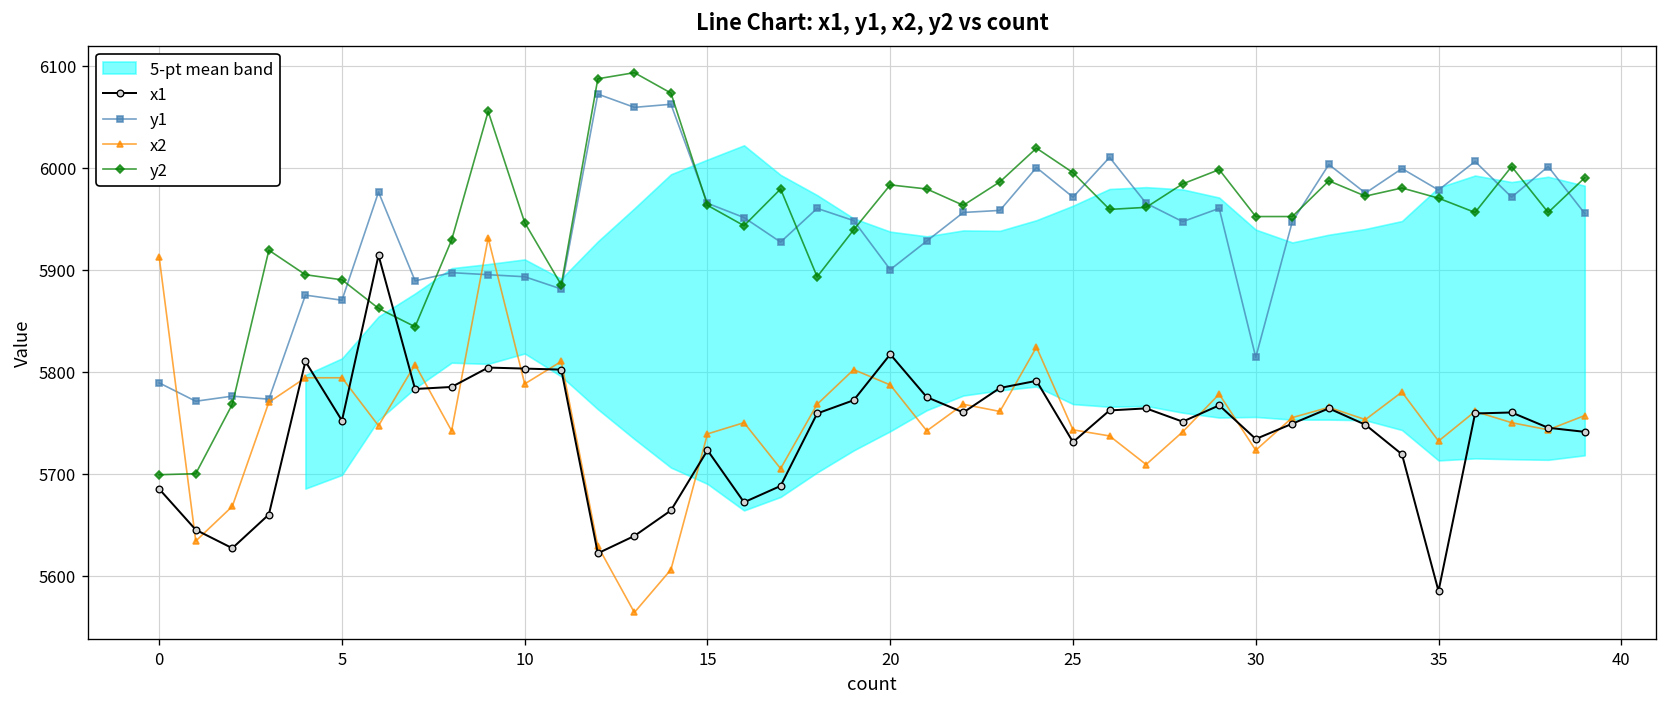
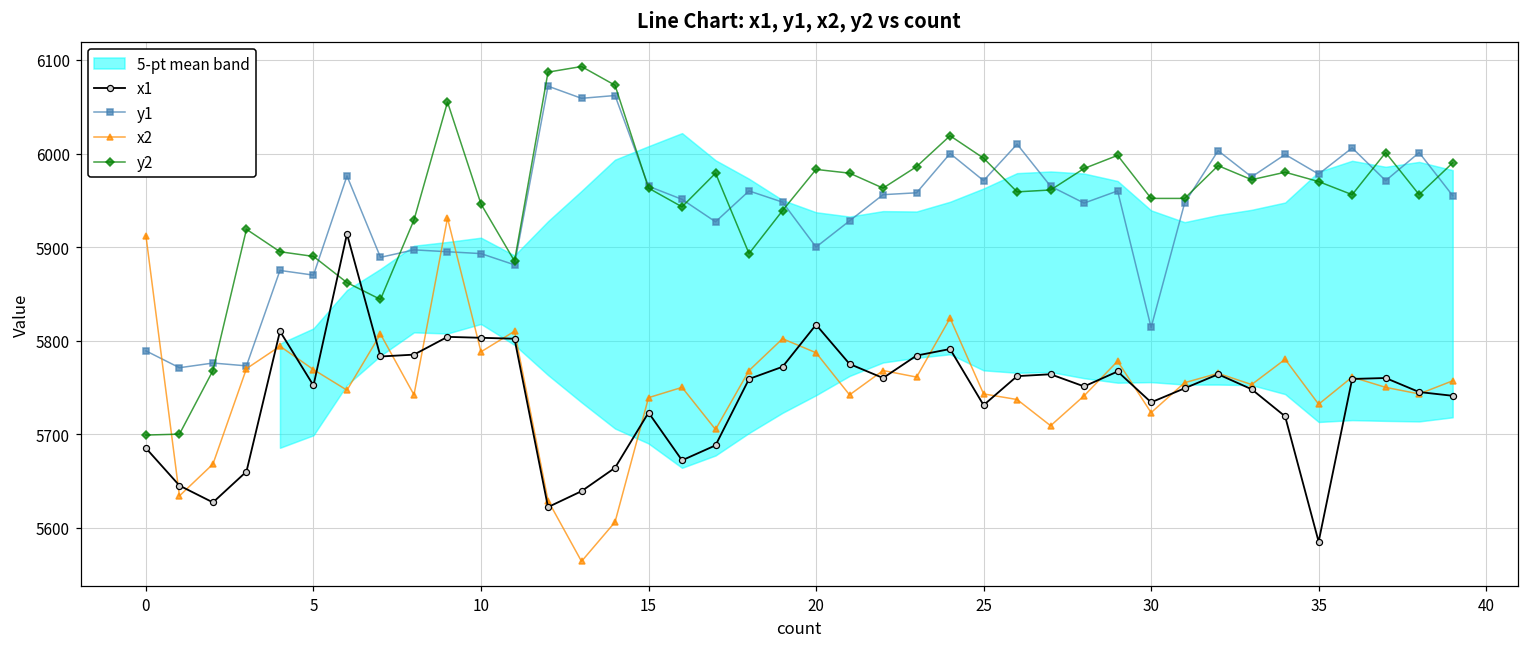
x2, 5: 5790 -> 5770
